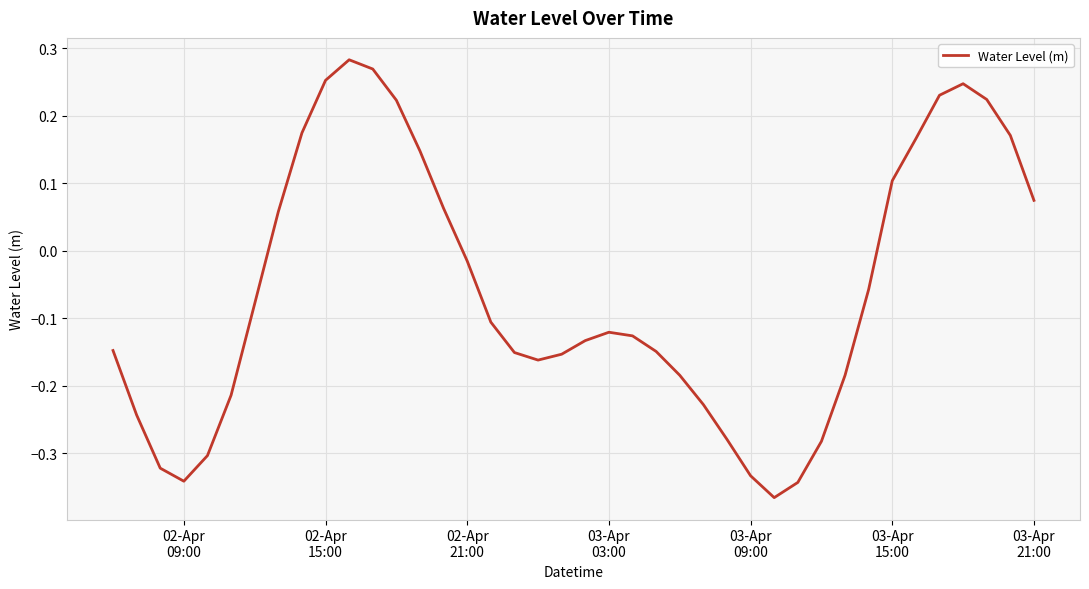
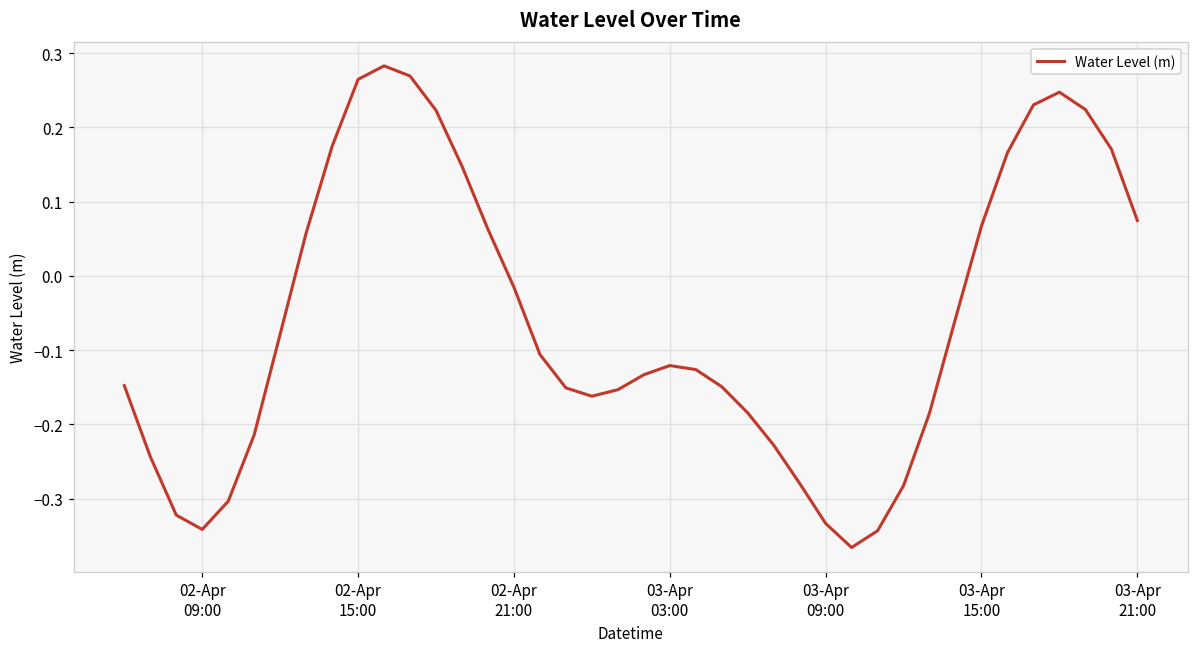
02-Apr 15:00: 0.25 -> 0.26
03-Apr 15:00: 0.10 -> 0.07
